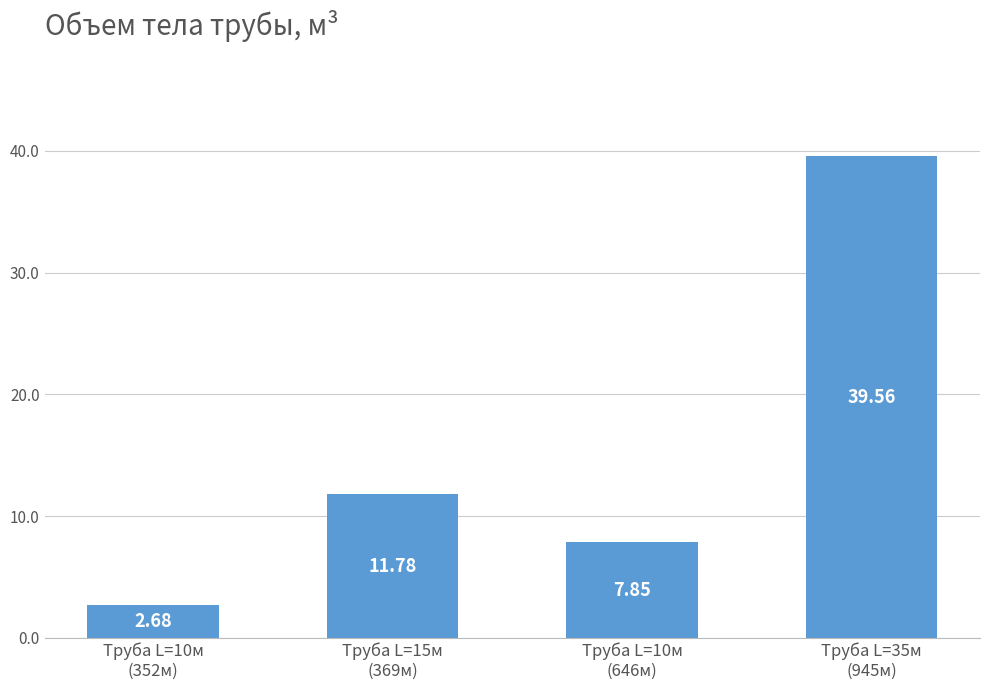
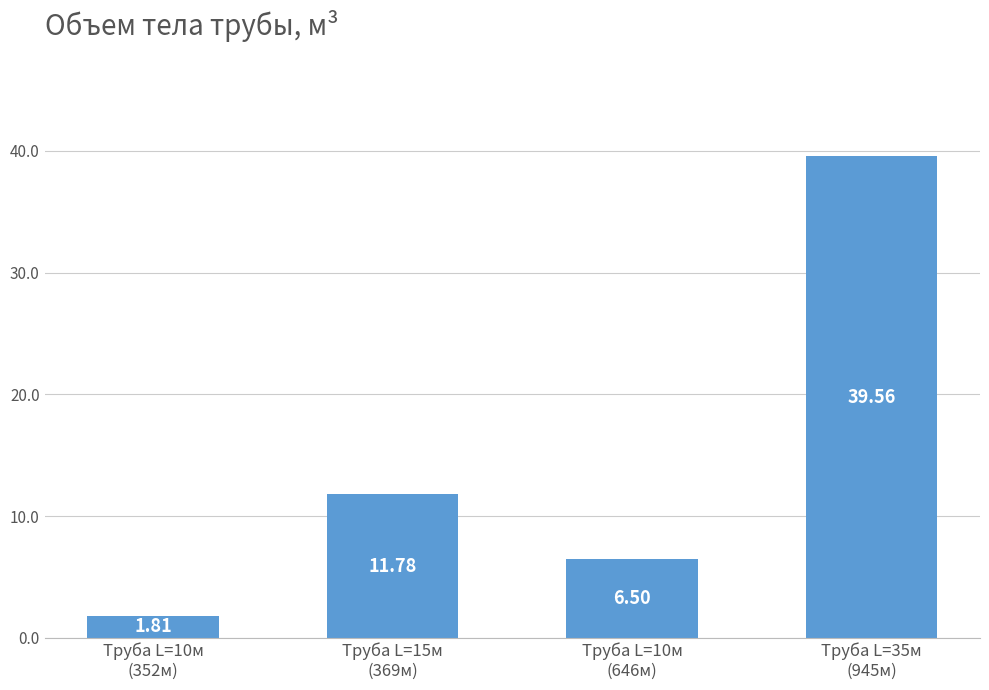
Труба L=10м (352м): 2.68 -> 1.81
Труба L=10м (646м): 7.85 -> 6.50
